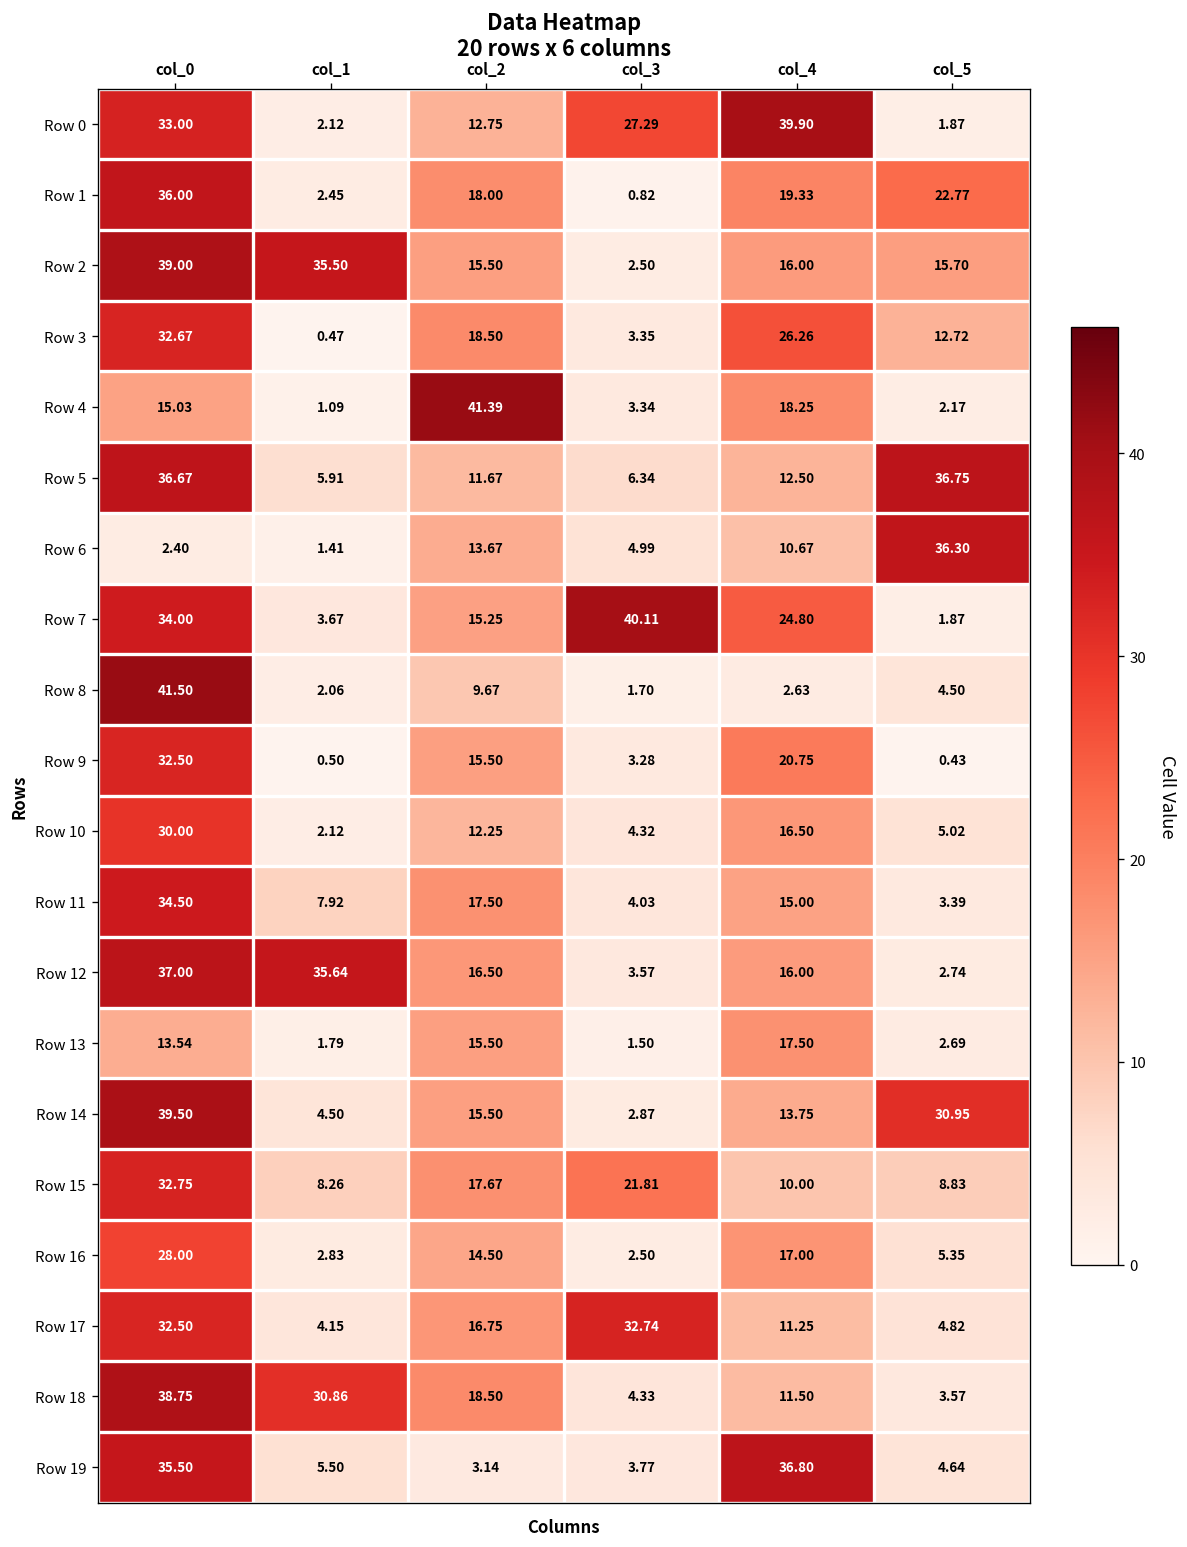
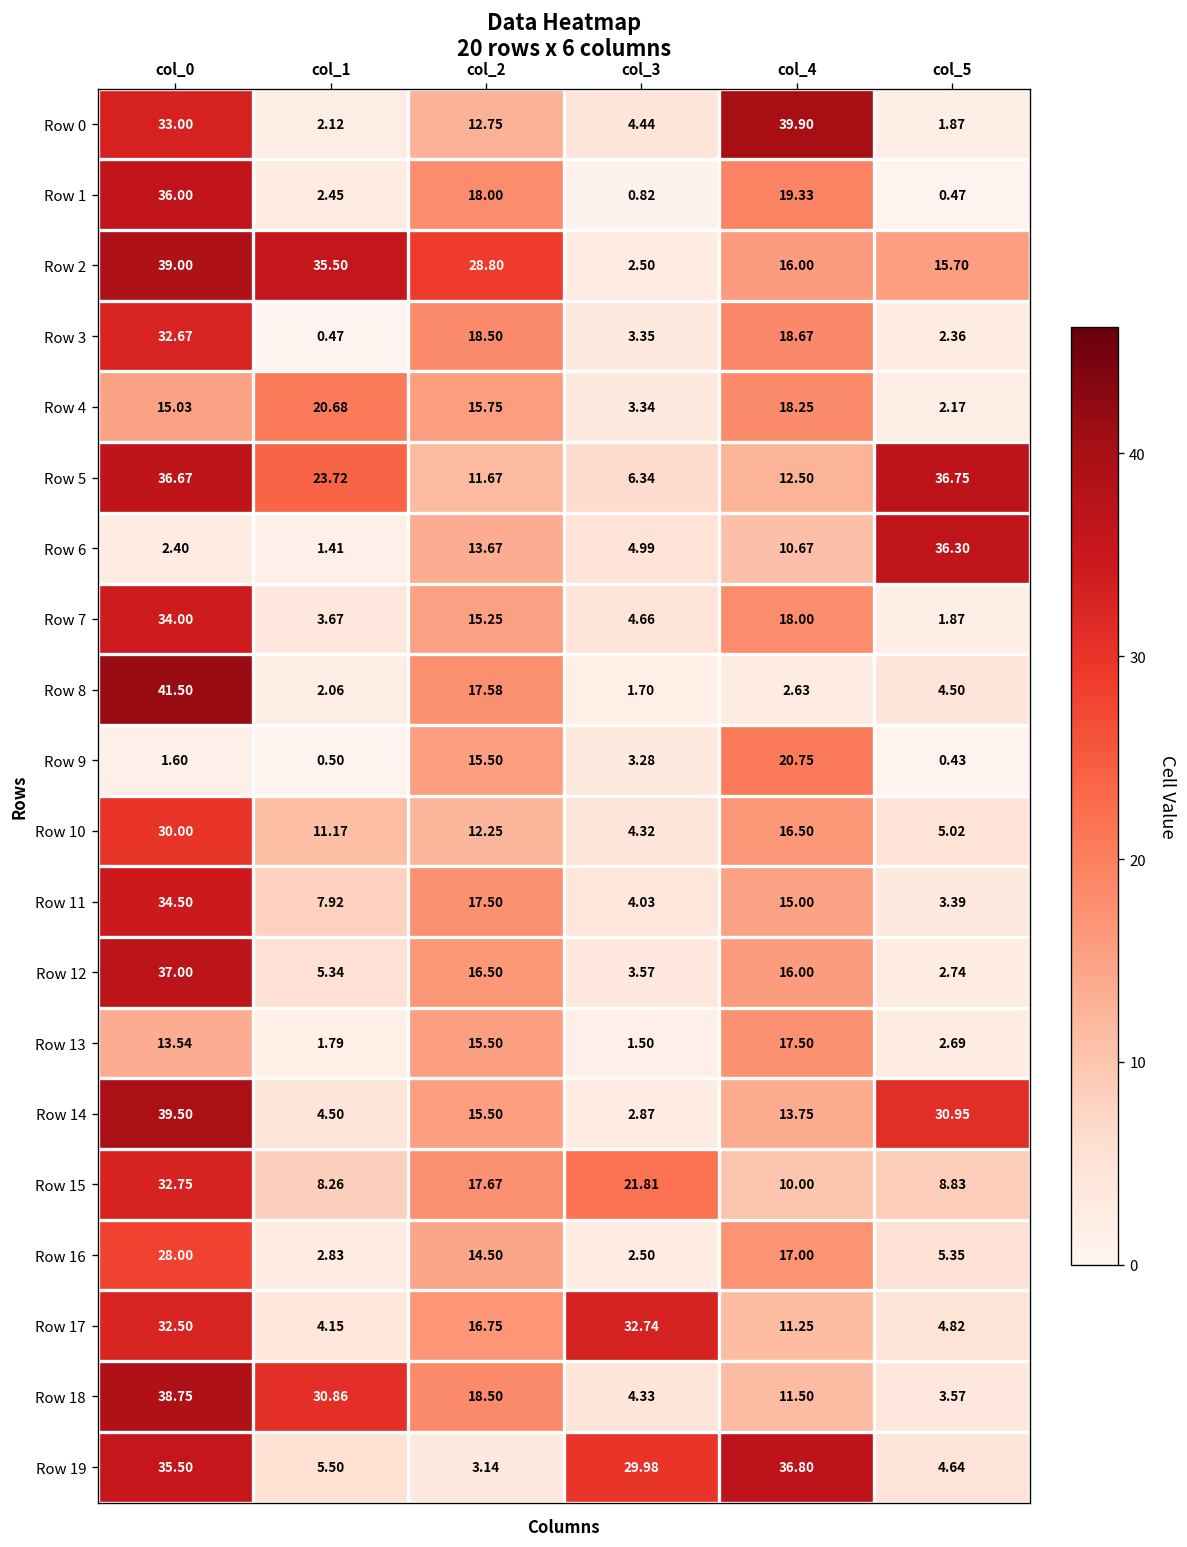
Row 0, col_3: 27.29 -> 4.44
Row 1, col_5: 22.77 -> 0.47
Row 2, col_2: 15.50 -> 28.80
Row 3, col_4: 26.26 -> 18.67
Row 3, col_5: 12.72 -> 2.36
Row 4, col_1: 1.09 -> 20.68
Row 4, col_2: 41.39 -> 15.75
Row 5, col_1: 5.91 -> 23.72
Row 7, col_3: 40.11 -> 4.66
Row 7, col_4: 24.80 -> 18.00
Row 8, col_2: 9.67 -> 17.58
Row 9, col_0: 32.50 -> 1.60
Row 10, col_1: 2.12 -> 11.17
Row 12, col_1: 35.64 -> 5.34
Row 19, col_3: 3.77 -> 29.98
